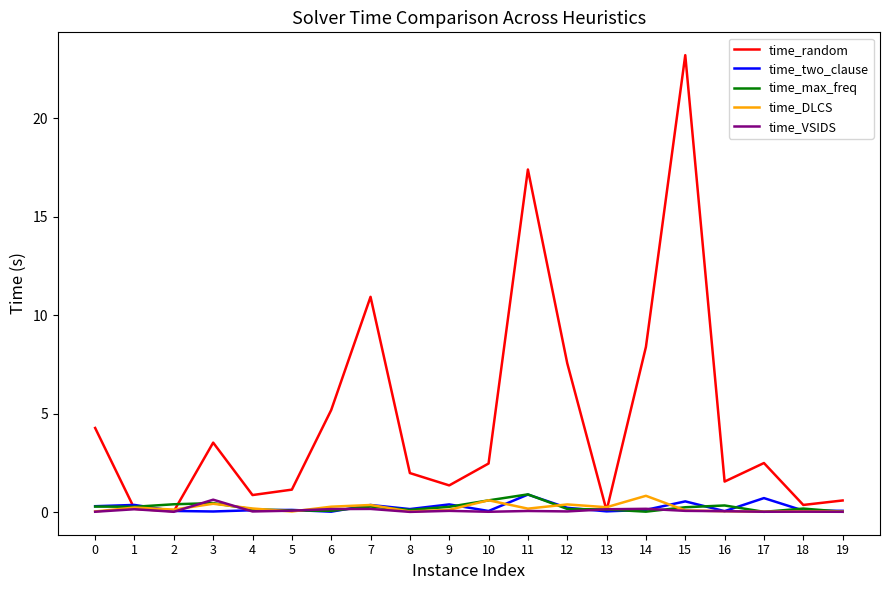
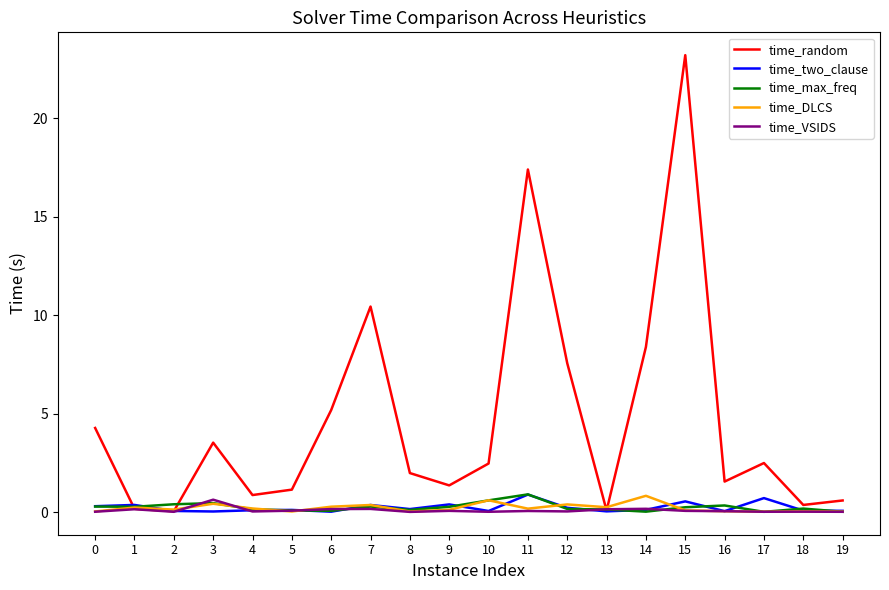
time_random, 7: 10.9 -> 10.4
